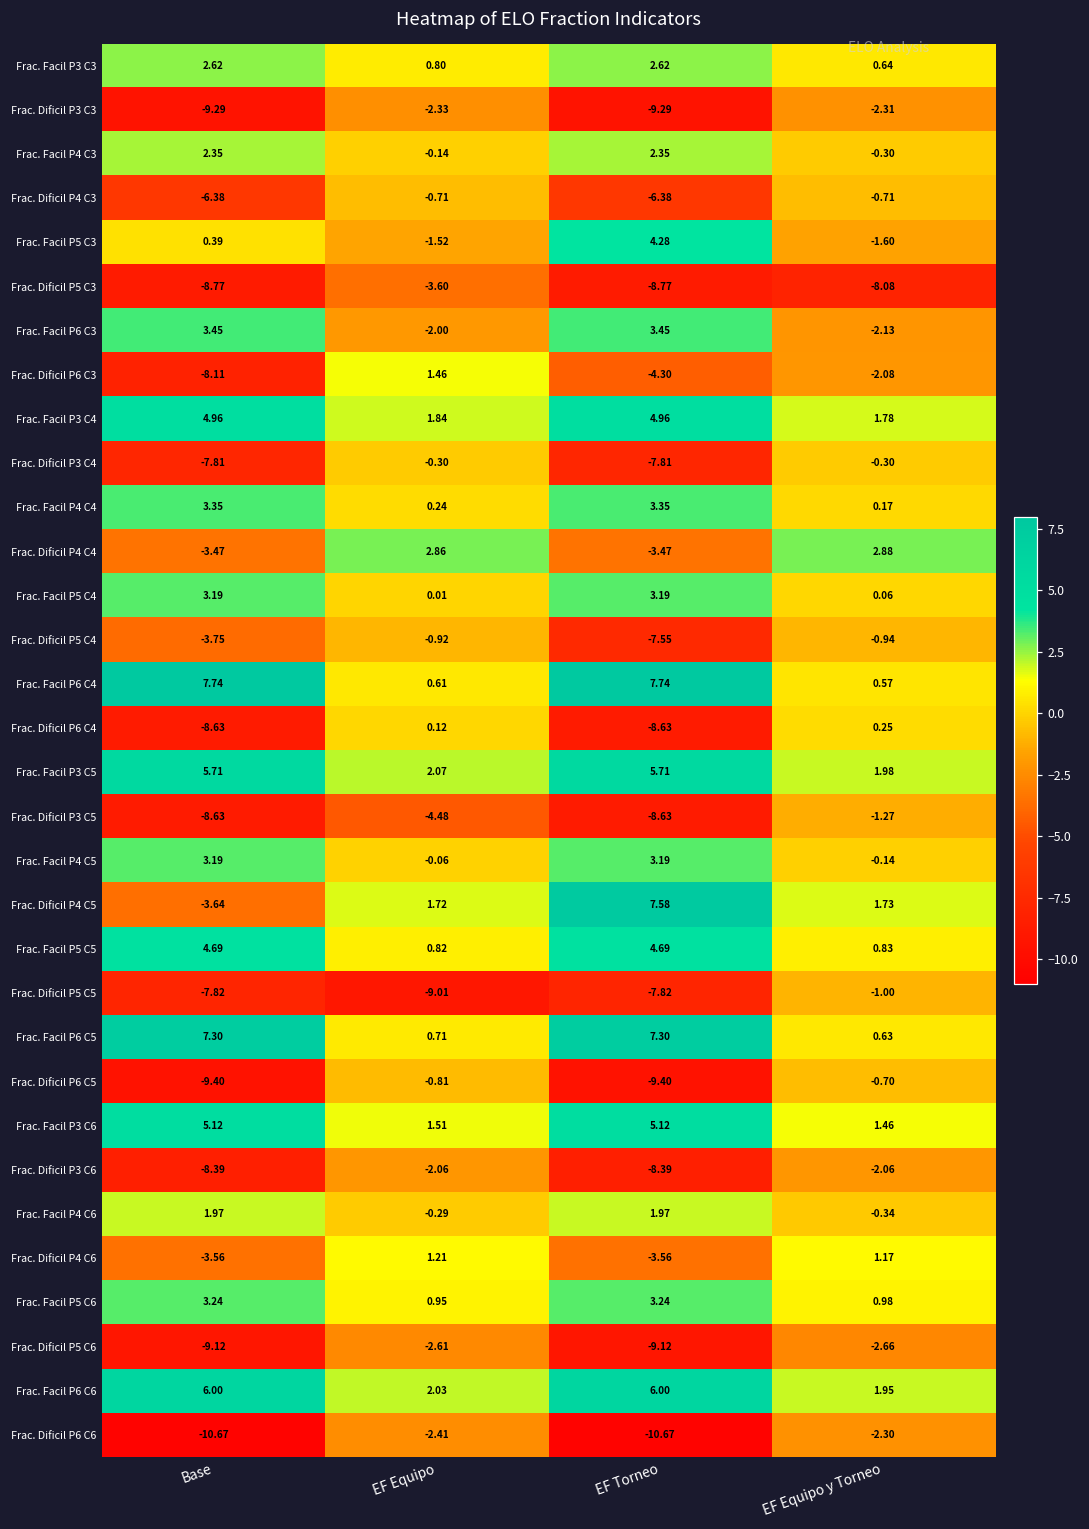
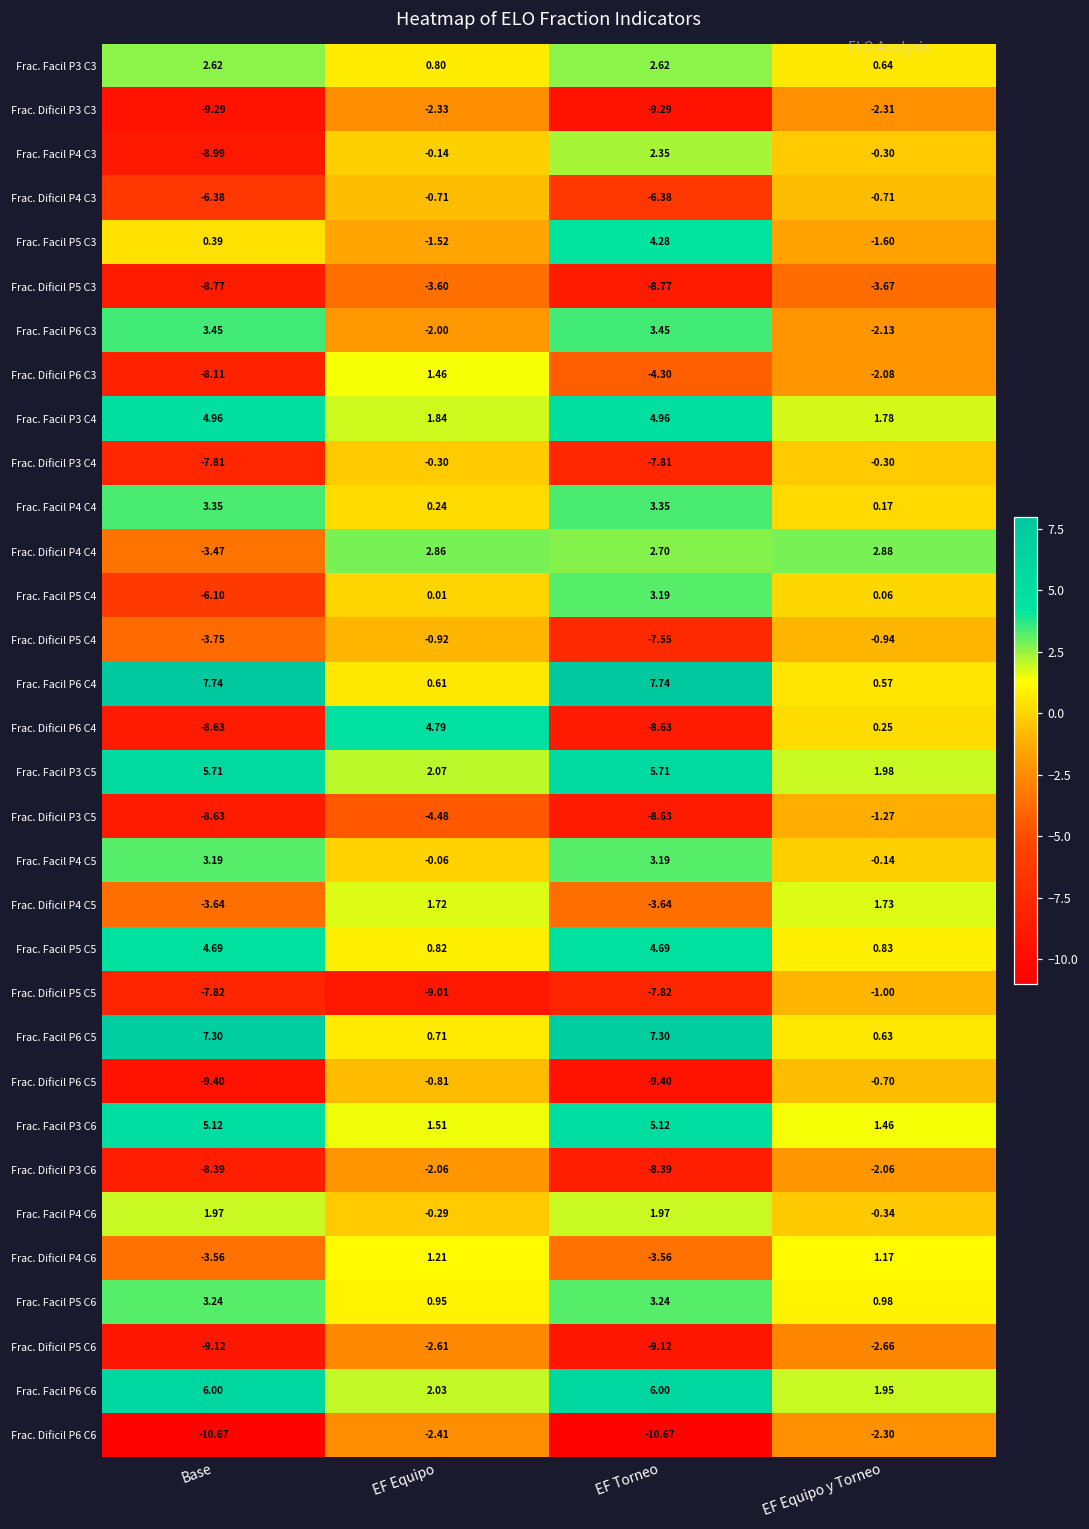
Frac. Facil P4 C3, Base: 2.35 -> -8.99
Frac. Dificil P5 C3, EF Equipo y Torneo: -8.08 -> -3.67
Frac. Dificil P4 C4, EF Torneo: -3.47 -> 2.70
Frac. Facil P5 C4, Base: 3.19 -> -6.10
Frac. Dificil P6 C4, EF Equipo: 0.12 -> 4.79
Frac. Dificil P4 C5, EF Torneo: 7.58 -> -3.64
